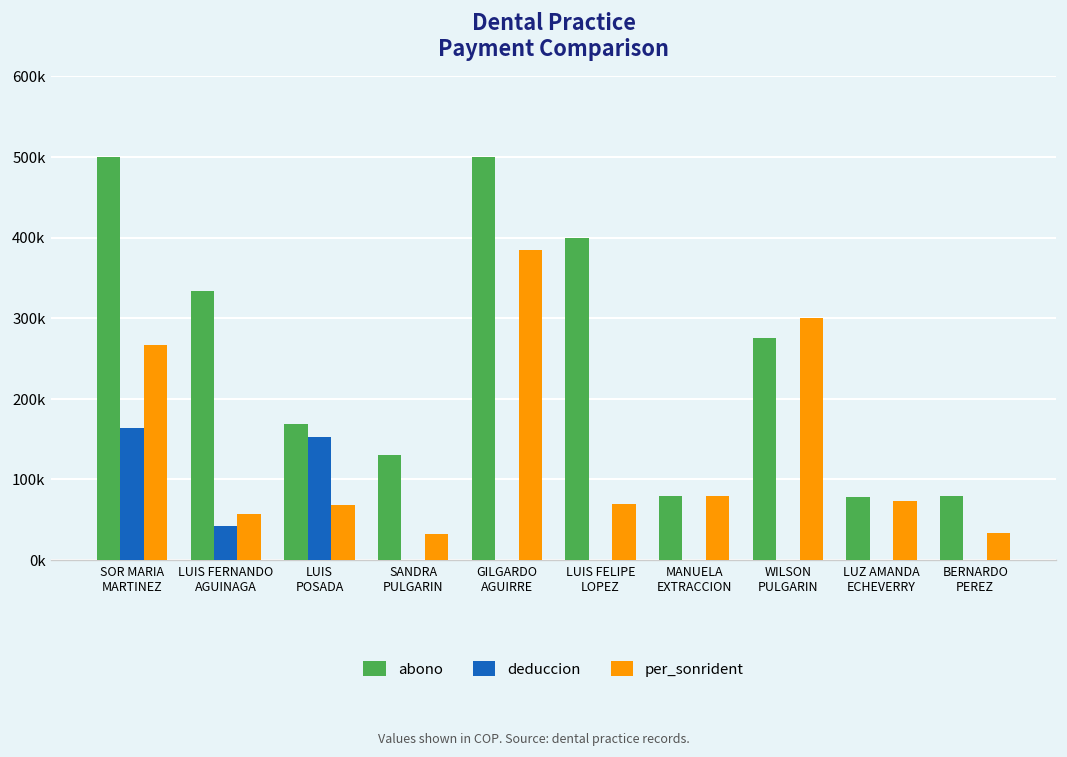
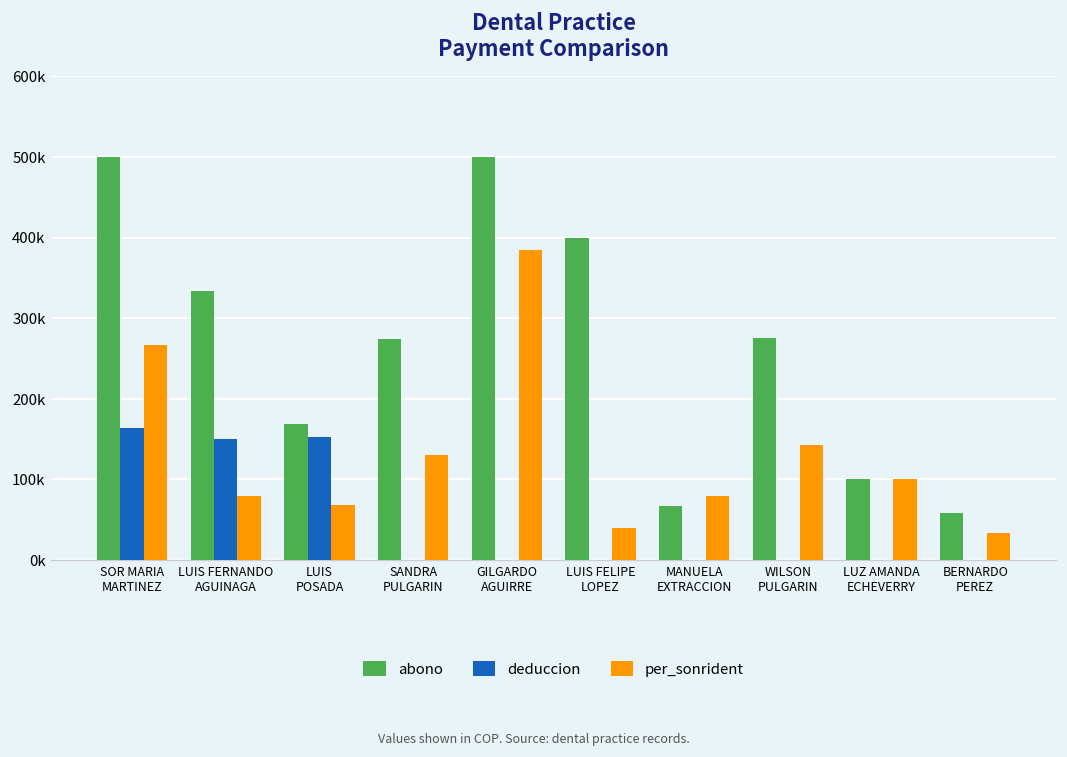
deduccion, LUIS FERNANDO AGUINAGA: 40000 -> 150000
per_sonrident, LUIS FERNANDO AGUINAGA: 60000 -> 80000
abono, SANDRA PULGARIN: 130000 -> 270000
per_sonrident, SANDRA PULGARIN: 30000 -> 130000
per_sonrident, LUIS FELIPE LOPEZ: 70000 -> 40000
abono, MANUELA EXTRACCION: 80000 -> 70000
per_sonrident, WILSON PULGARIN: 300000 -> 140000
abono, LUZ AMANDA ECHEVERRY: 80000 -> 100000
per_sonrident, LUZ AMANDA ECHEVERRY: 70000 -> 100000
abono, BERNARDO PEREZ: 80000 -> 60000
